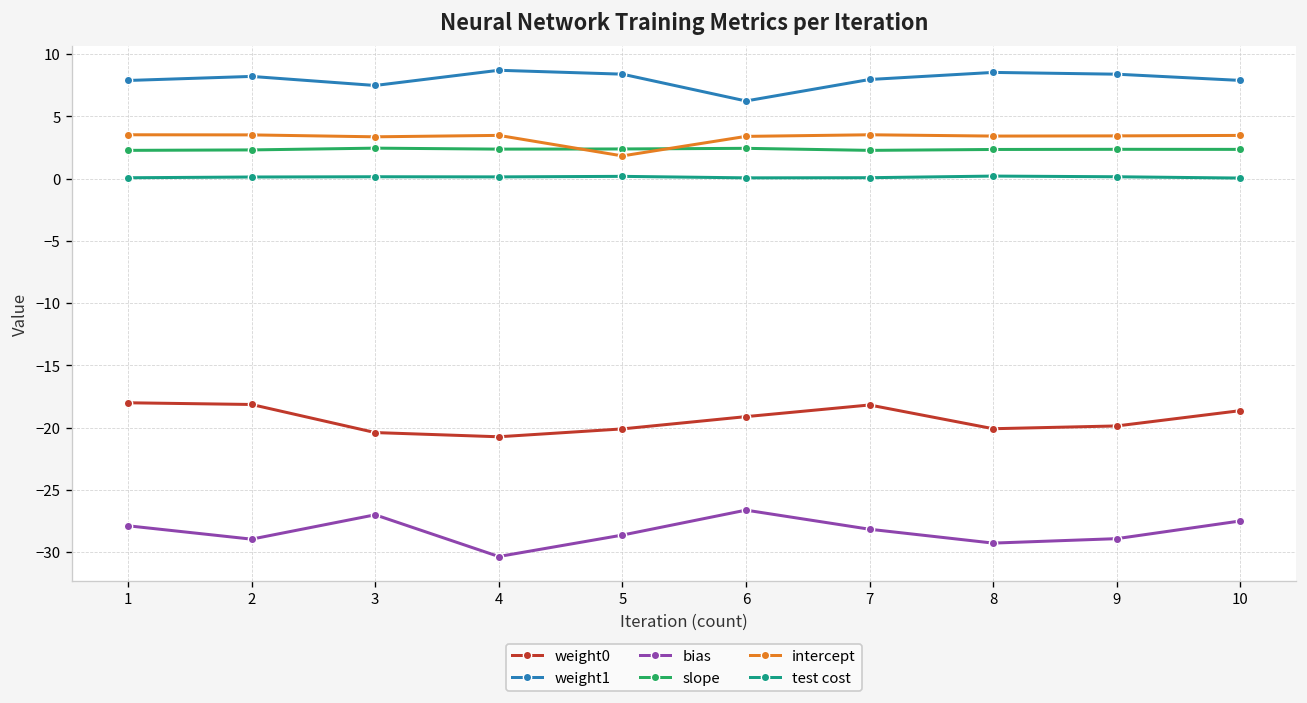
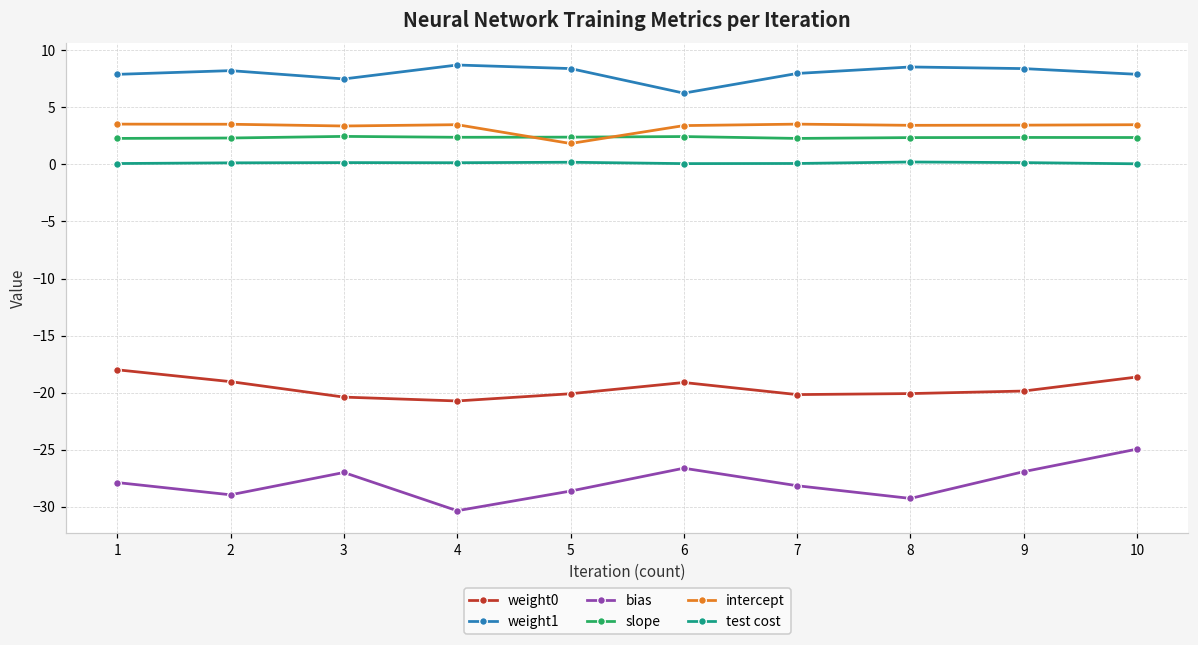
weight0, 2: -18.1 -> -19.0
weight0, 7: -18.2 -> -20.2
bias, 9: -28.9 -> -26.9
bias, 10: -27.5 -> -25.0
